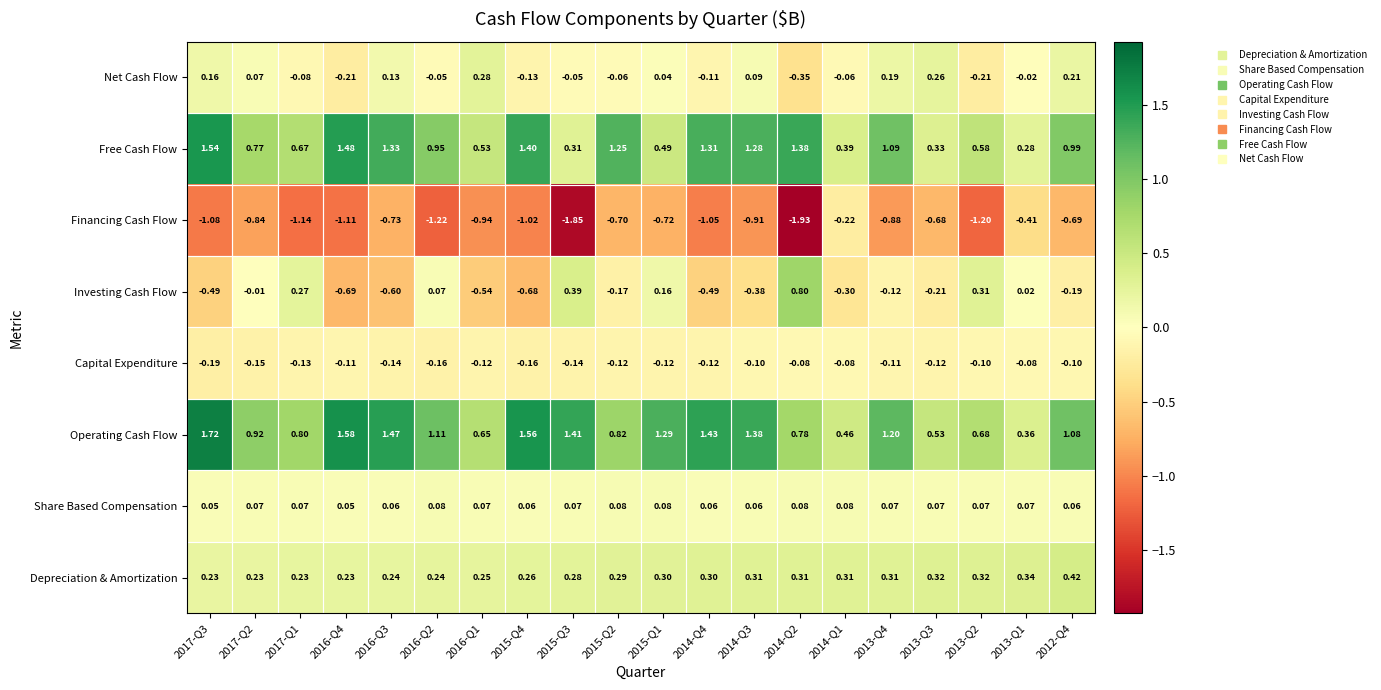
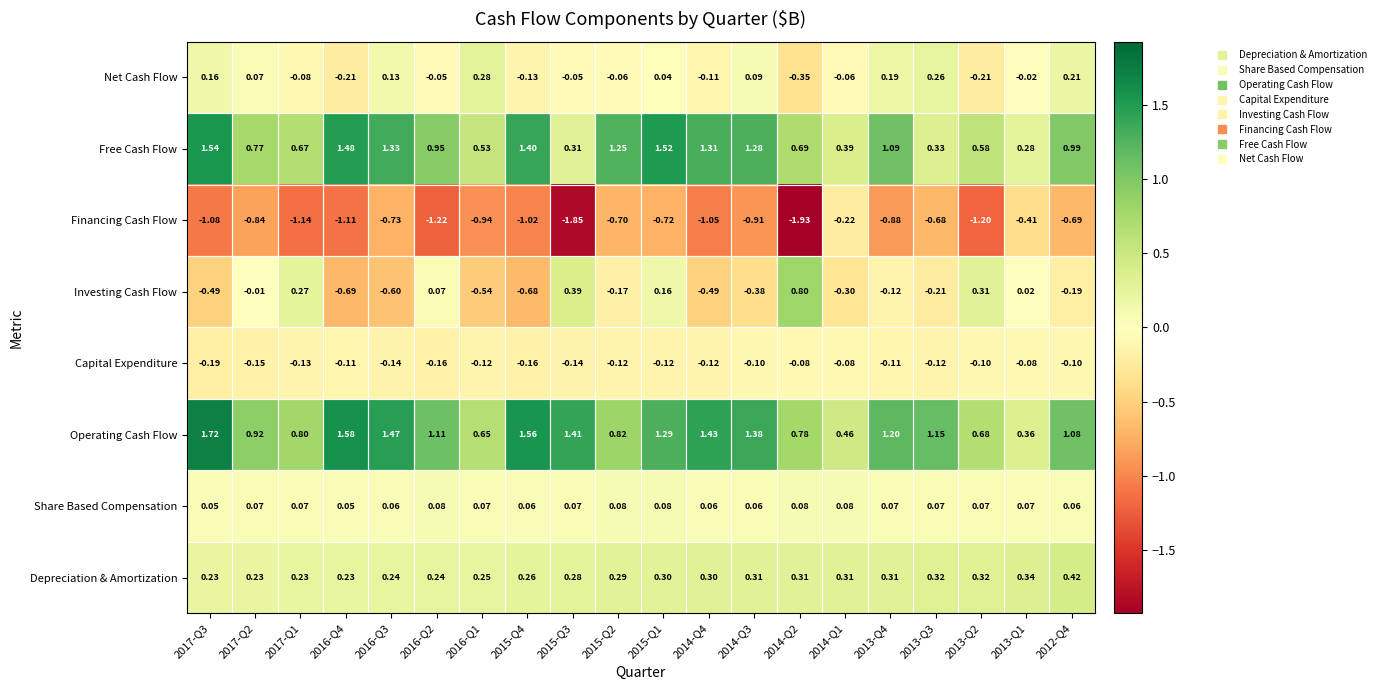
Free Cash Flow, 2015-Q1: 0.49 -> 1.52
Free Cash Flow, 2014-Q2: 1.38 -> 0.69
Operating Cash Flow, 2013-Q3: 0.53 -> 1.15
